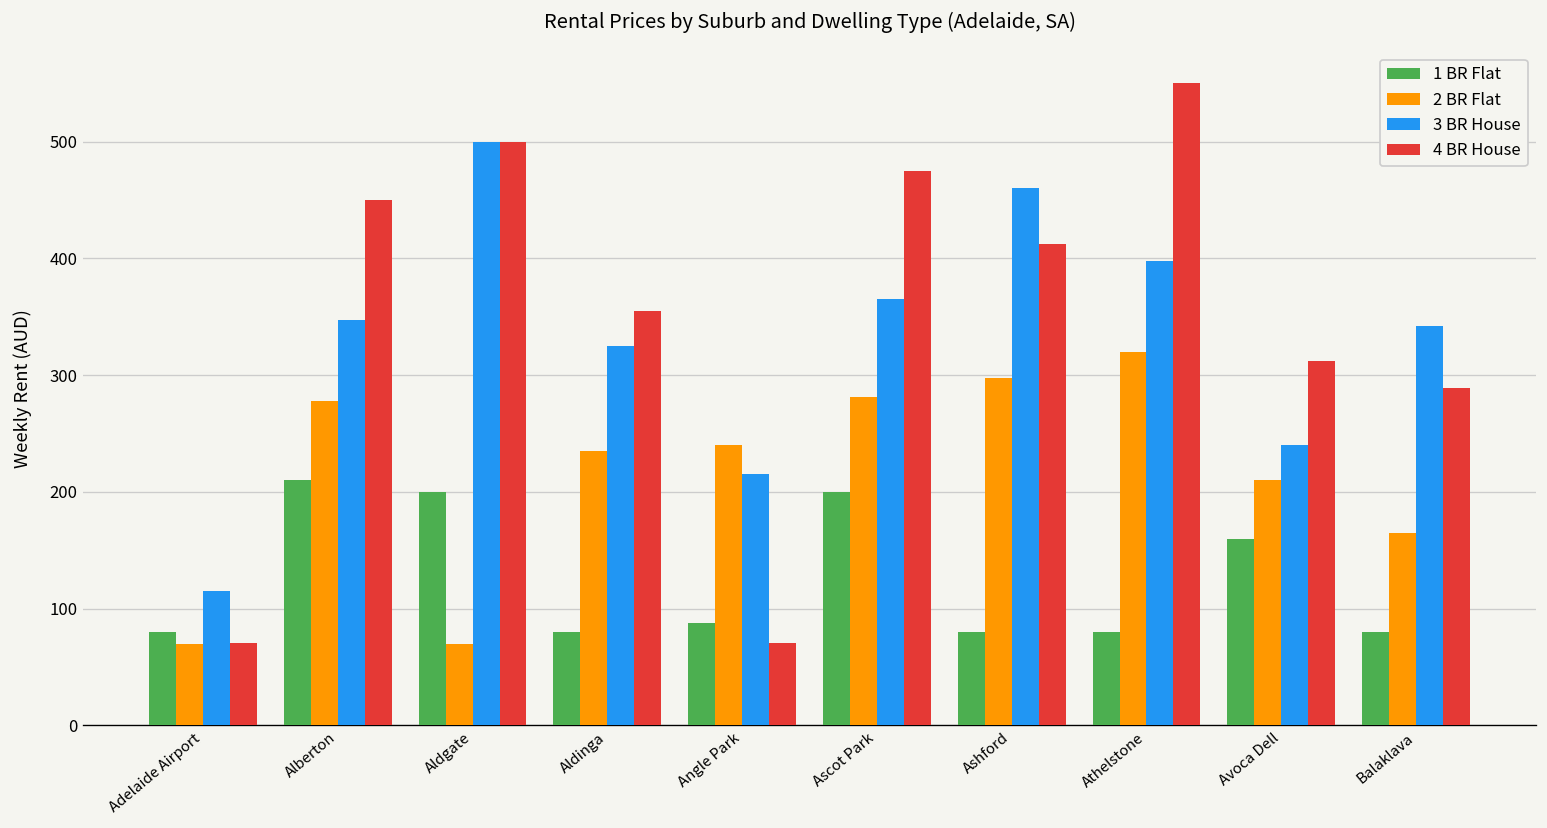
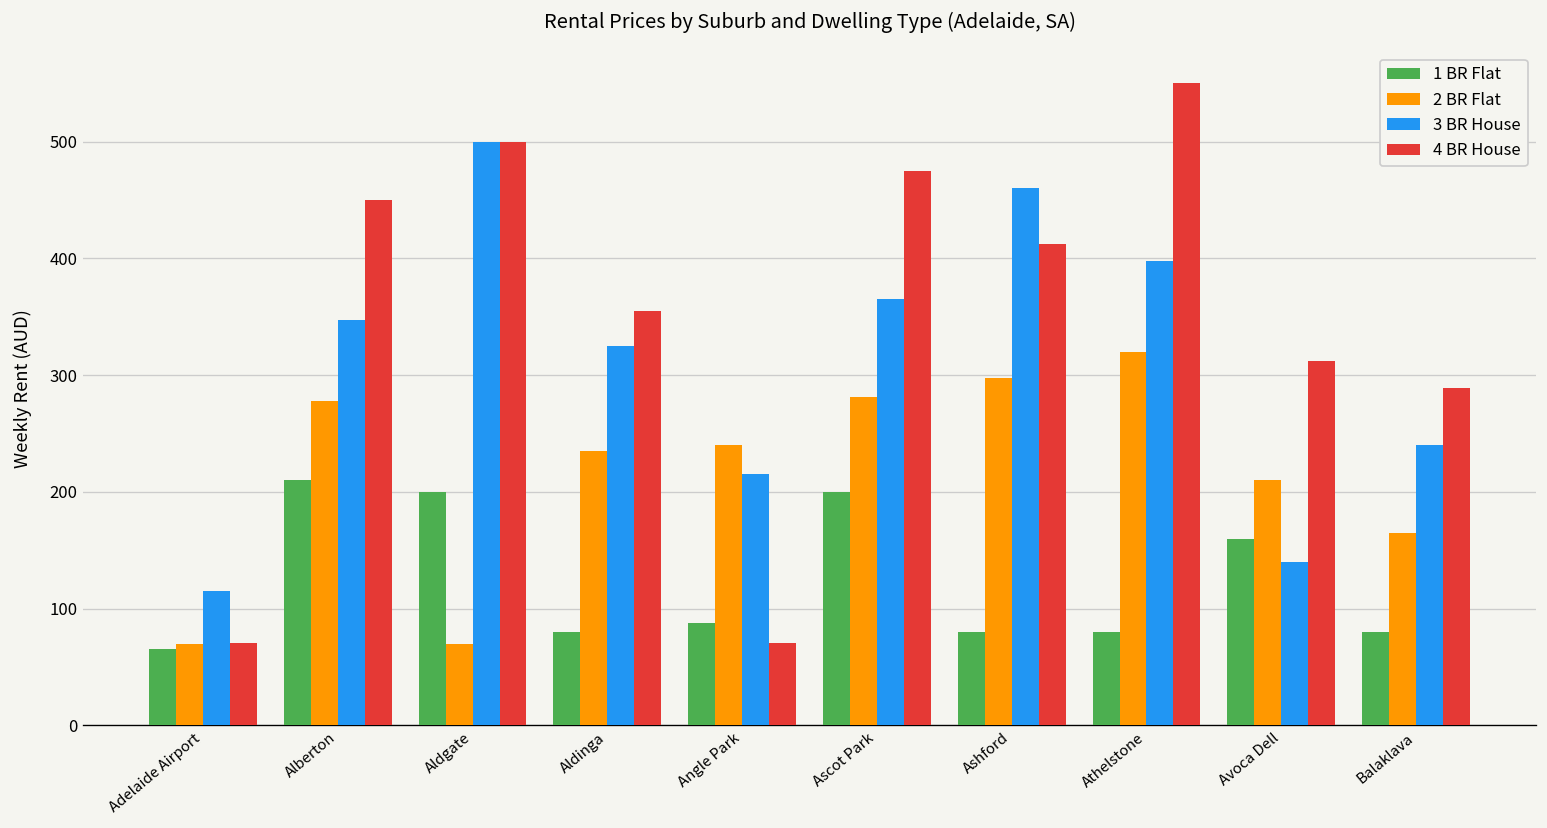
1 BR Flat, Adelaide Airport: 80 -> 70
3 BR House, Avoca Dell: 240 -> 140
3 BR House, Balaklava: 340 -> 240
